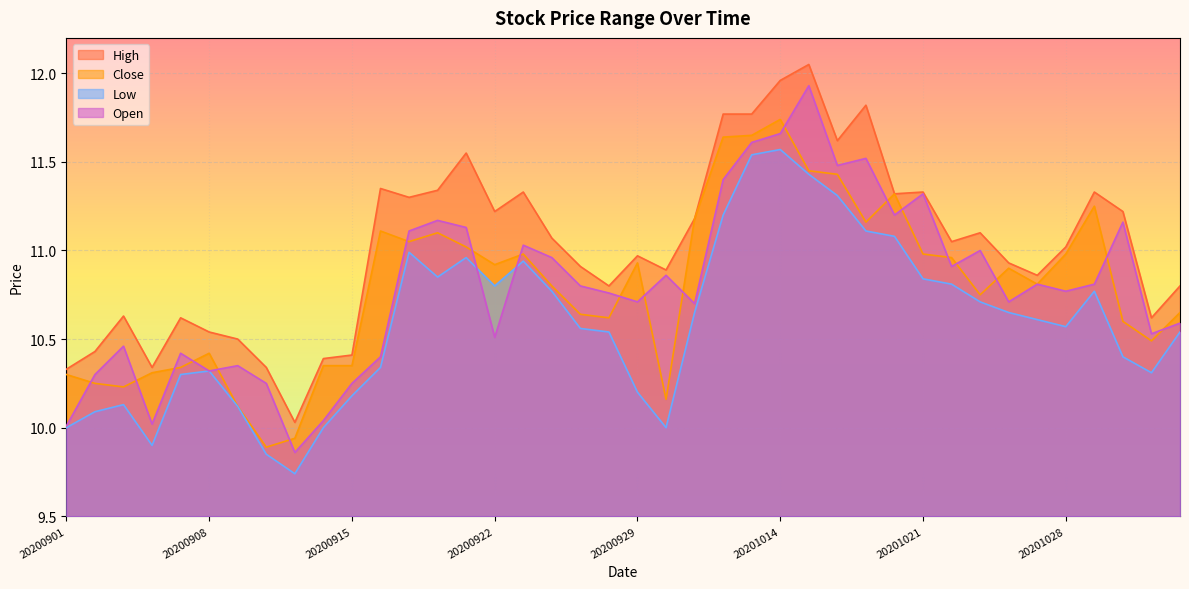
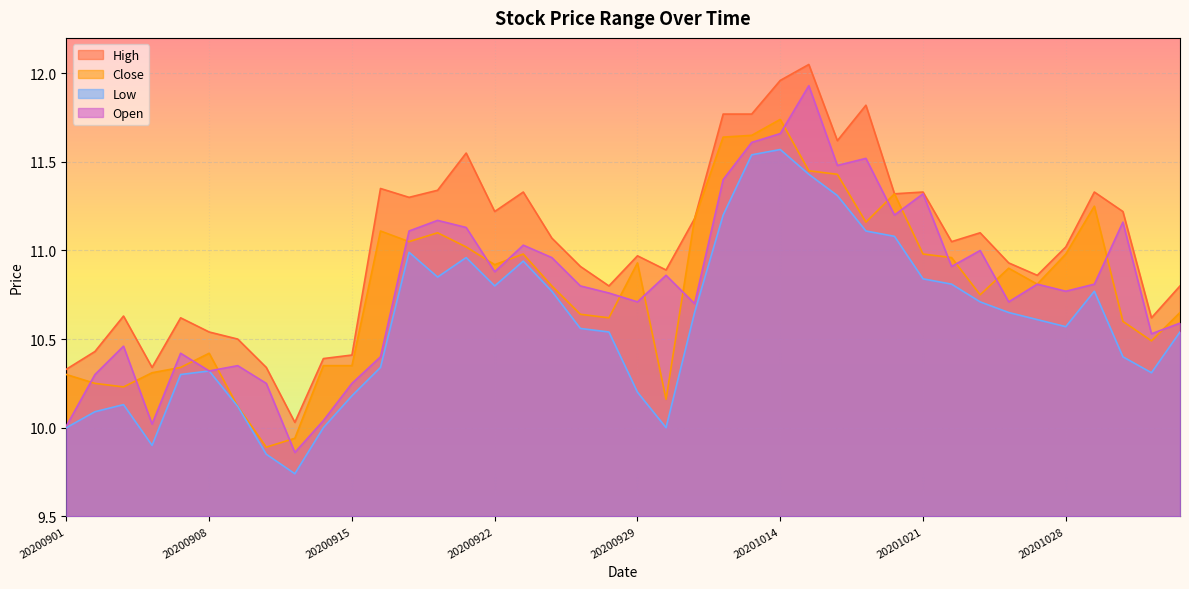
Open, 20200922: 10.51 -> 10.88
